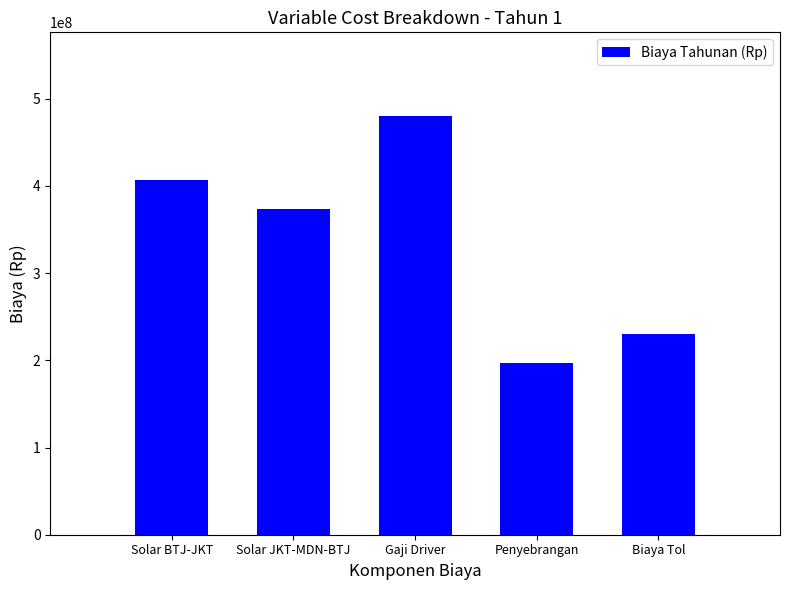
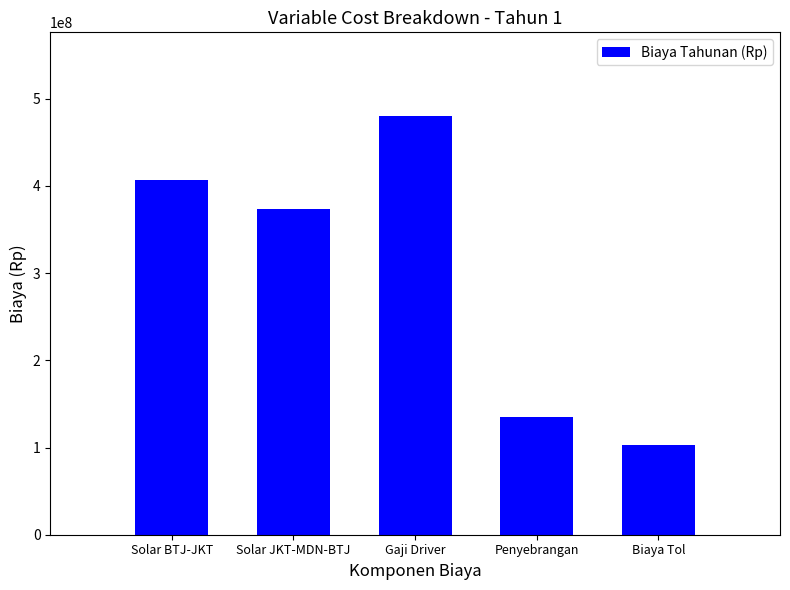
Penyebrangan: 200000000 -> 130000000
Biaya Tol: 230000000 -> 100000000
